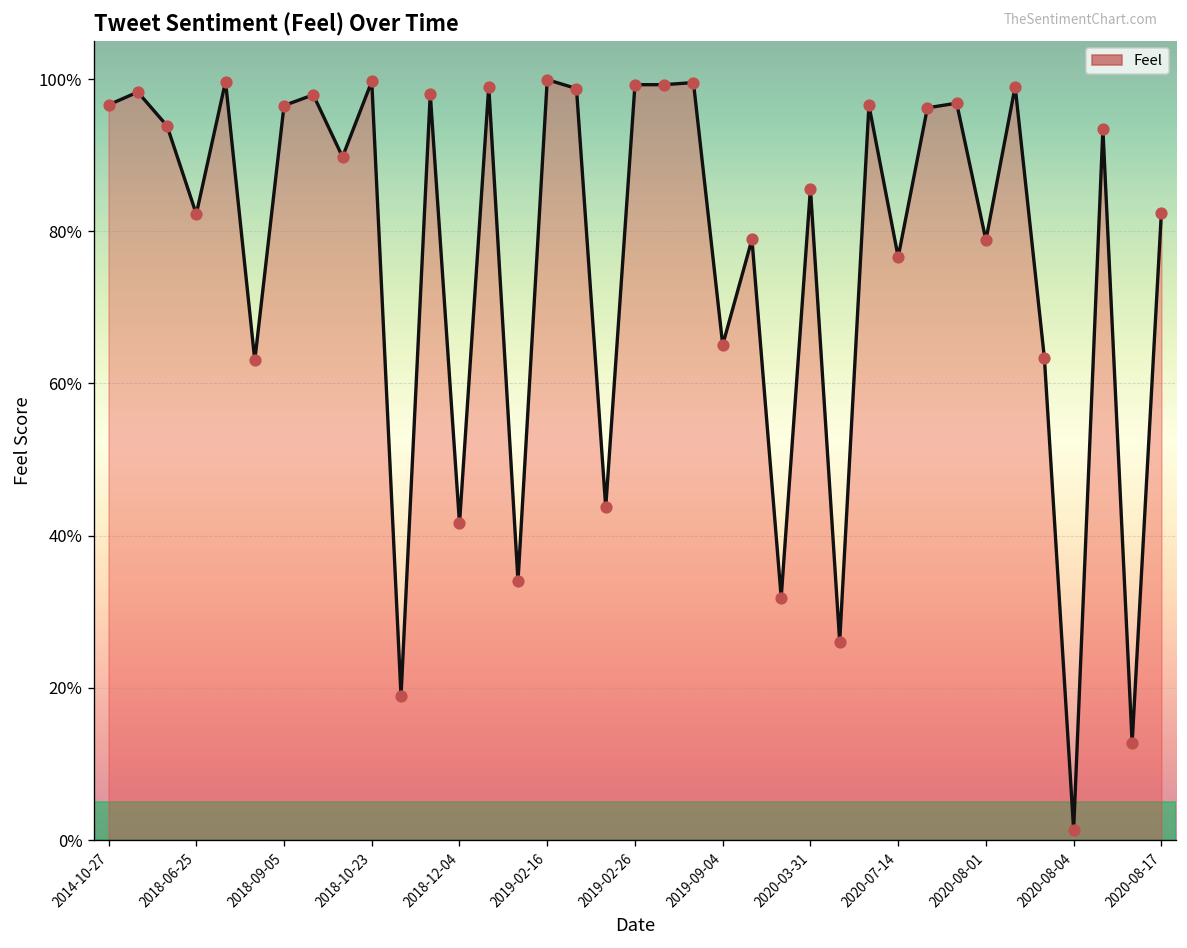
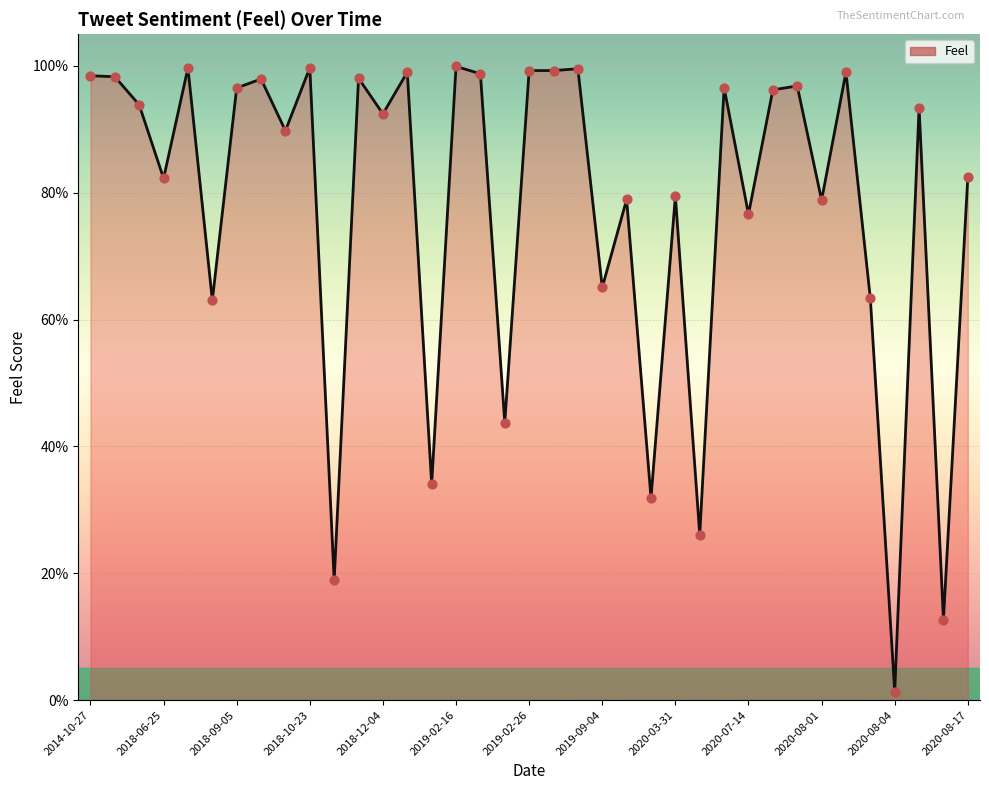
2014-10-27: 97% -> 98%
2018-12-04: 42% -> 92%
2020-03-31: 86% -> 79%
